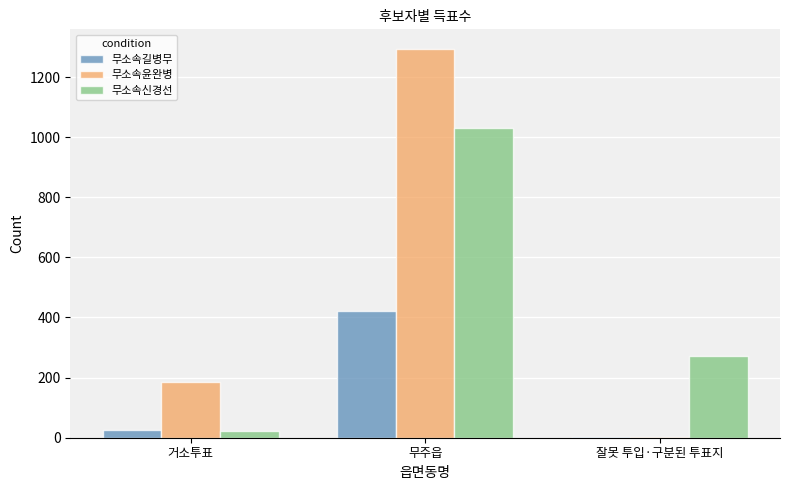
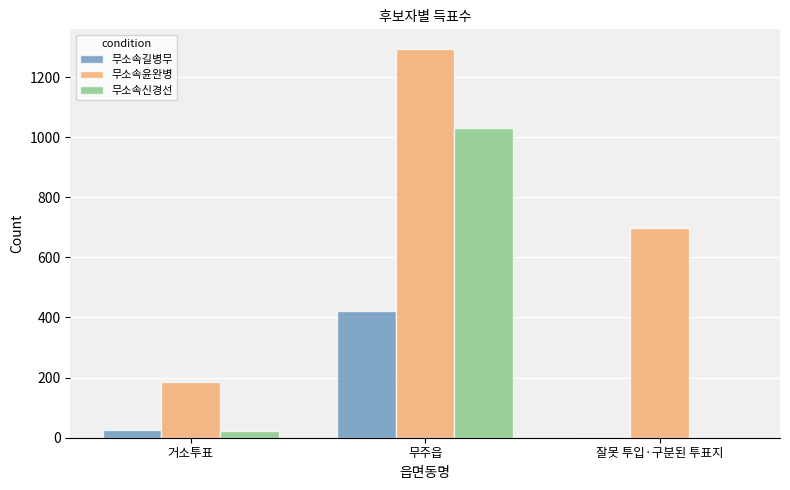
무소속윤완병, 잘못 투입·구분된 투표지: 0 -> 700
무소속신경선, 잘못 투입·구분된 투표지: 270 -> 0
